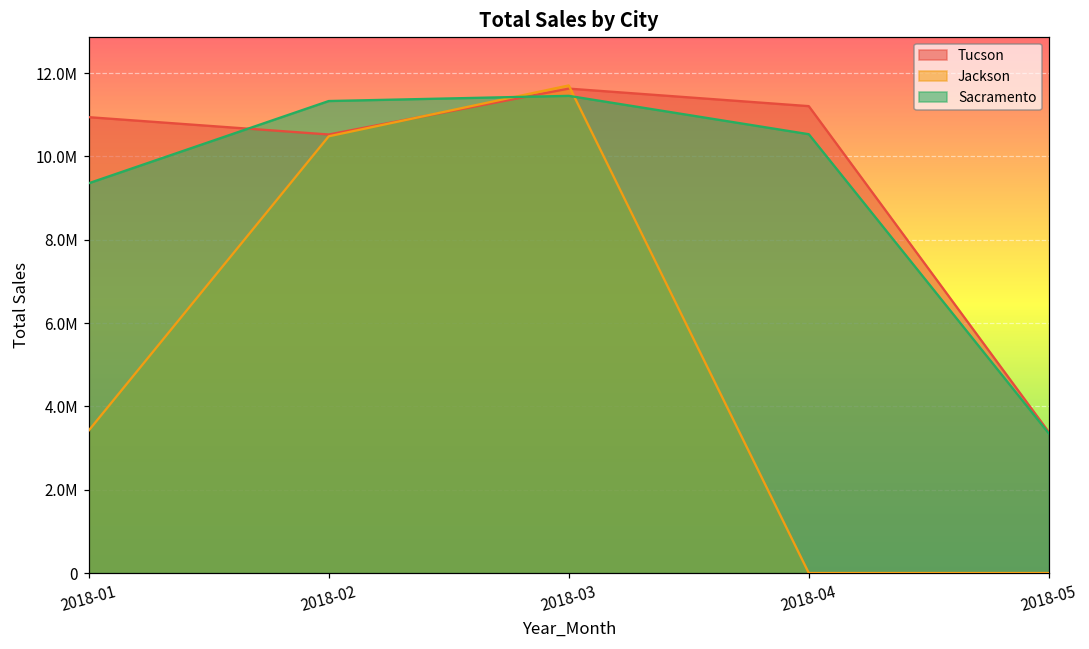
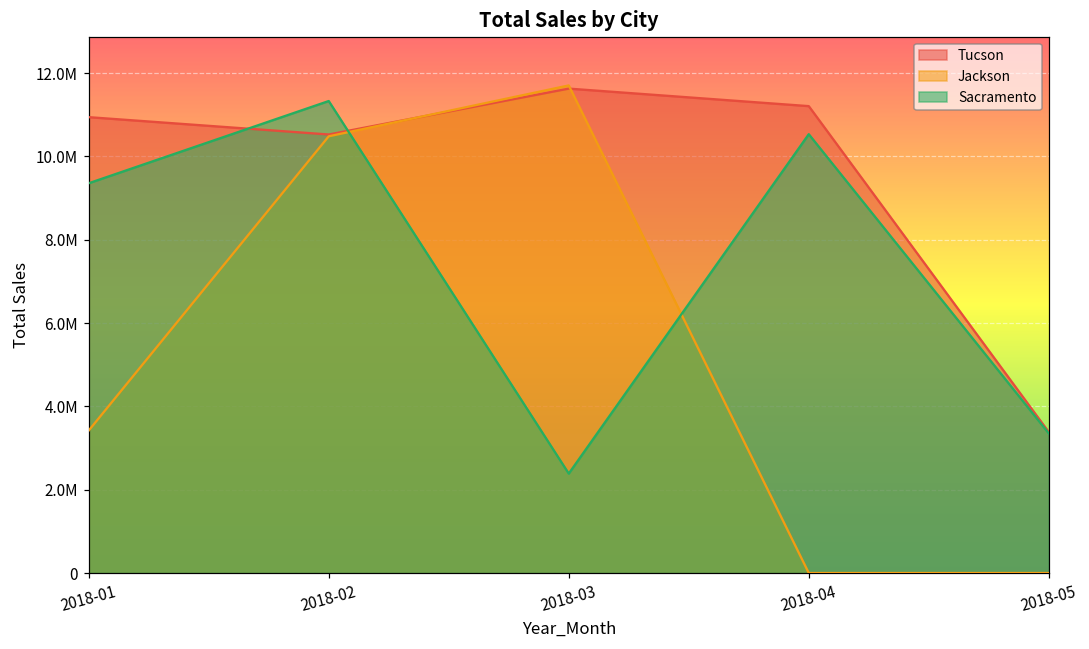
Sacramento, 2018-03: 11500000 -> 2400000
